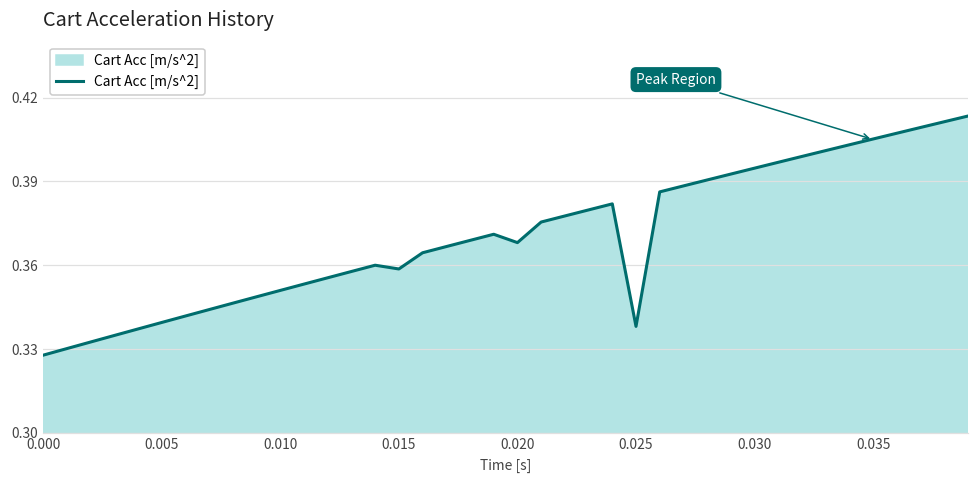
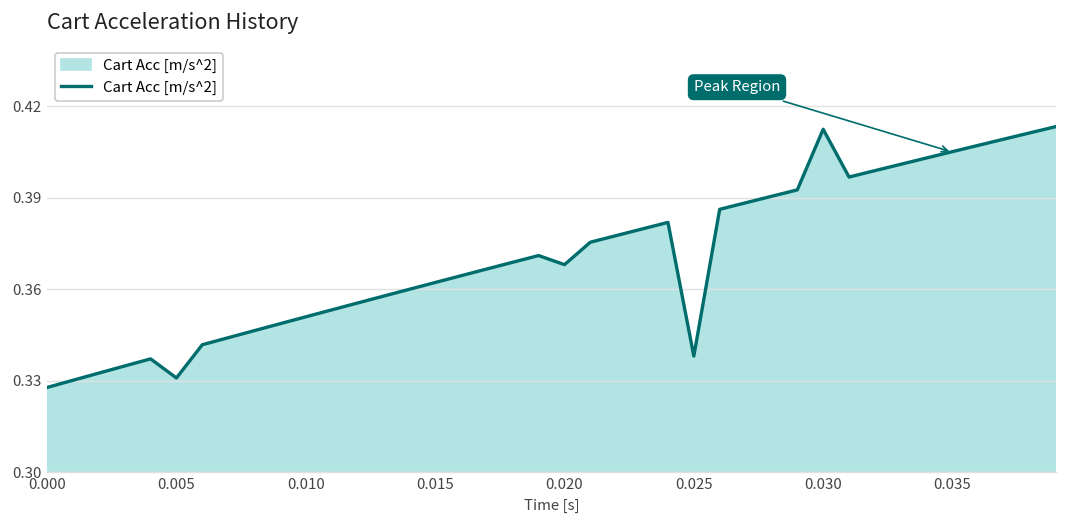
0.005: 0.340 -> 0.331
0.015: 0.359 -> 0.362
0.030: 0.395 -> 0.413
